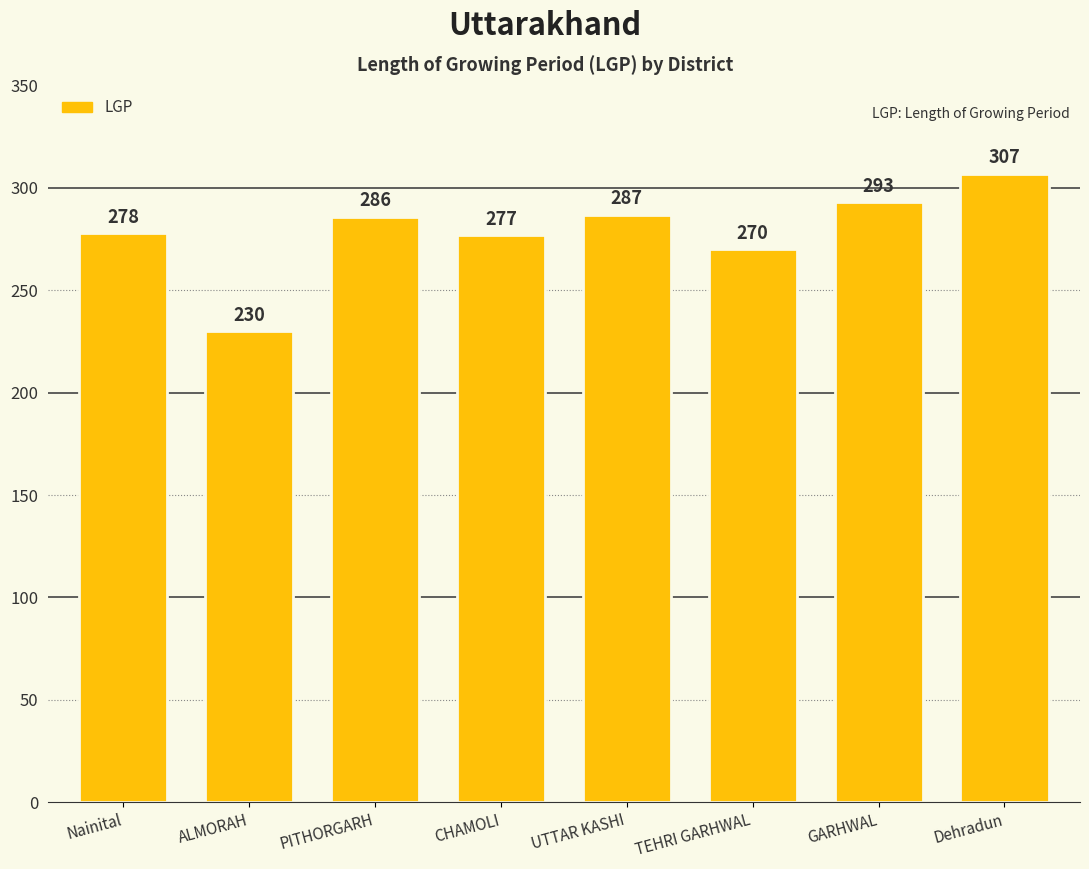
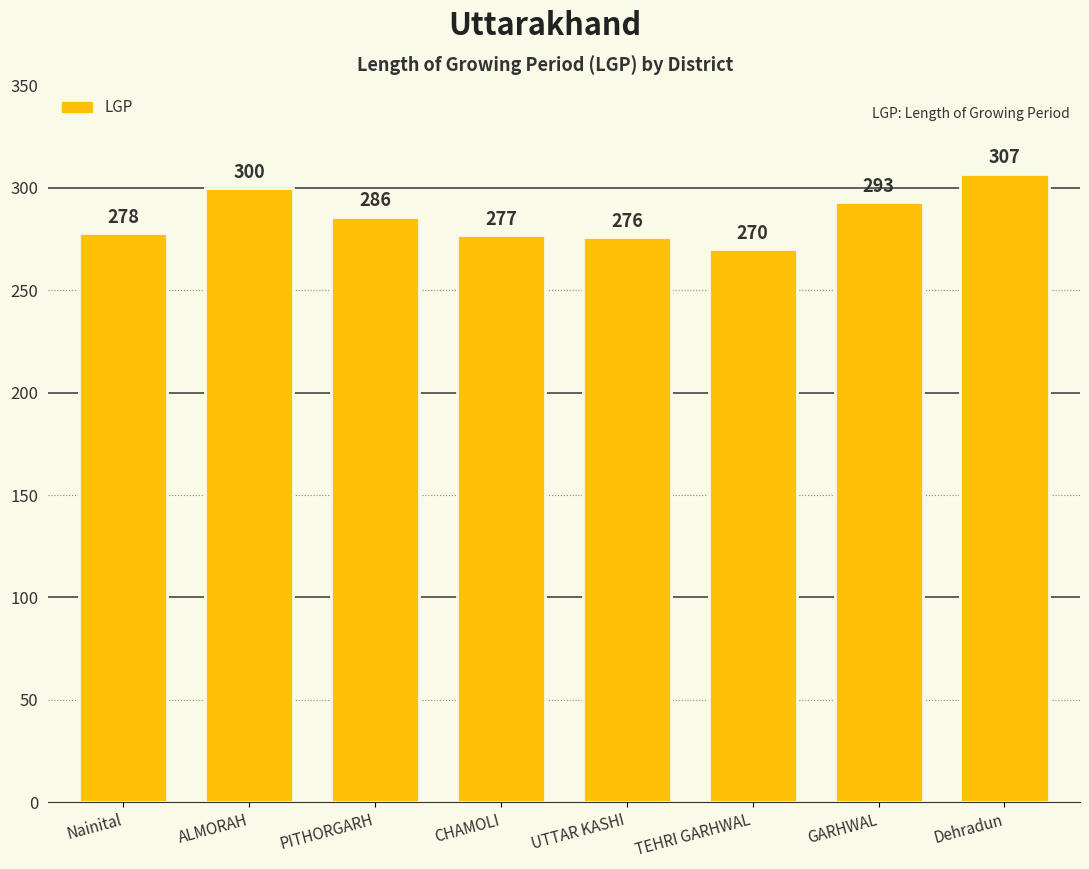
ALMORAH: 230 -> 300
UTTAR KASHI: 287 -> 276
